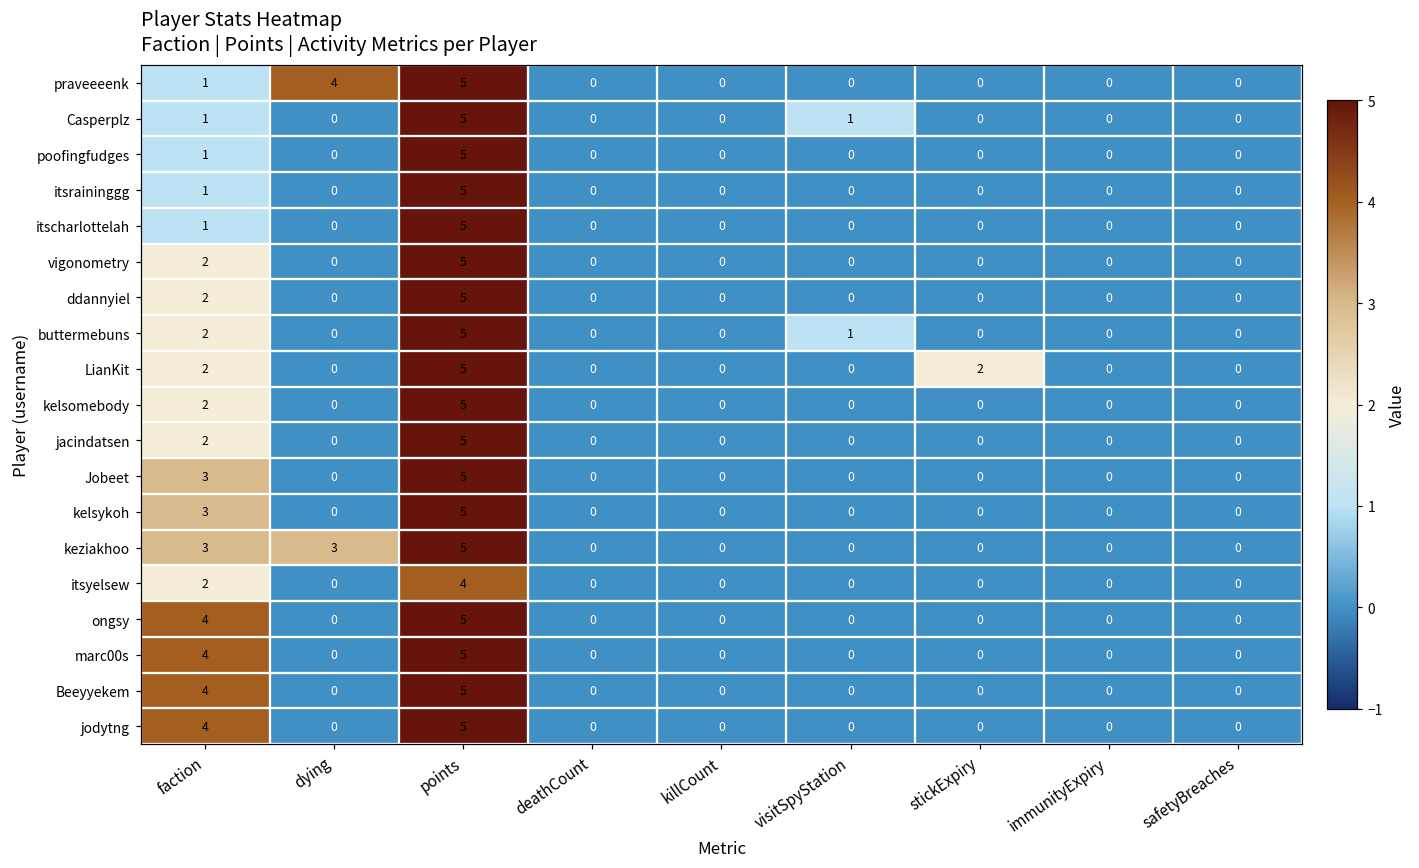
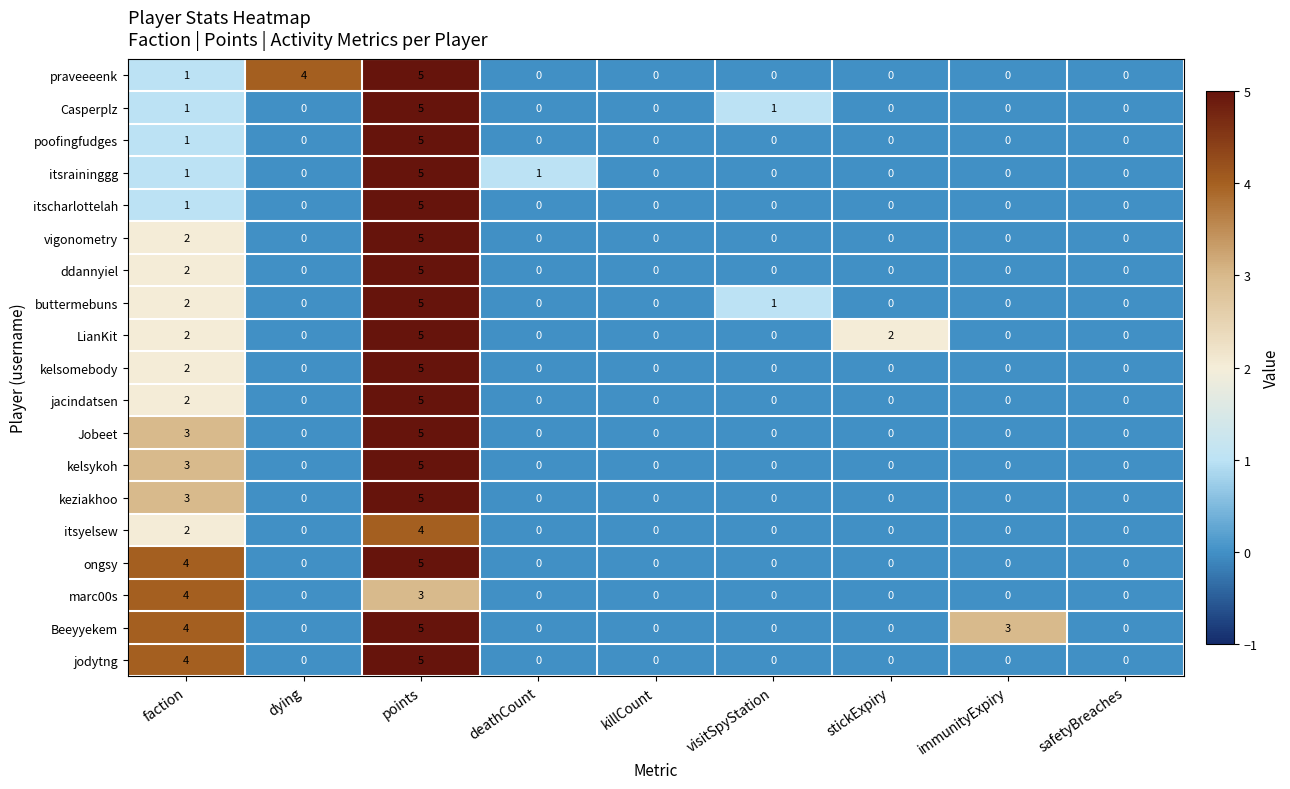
itsraininggg, deathCount: 0 -> 1
keziakhoo, dying: 3 -> 0
marc00s, points: 5 -> 3
Beeyyekem, immunityExpiry: 0 -> 3
